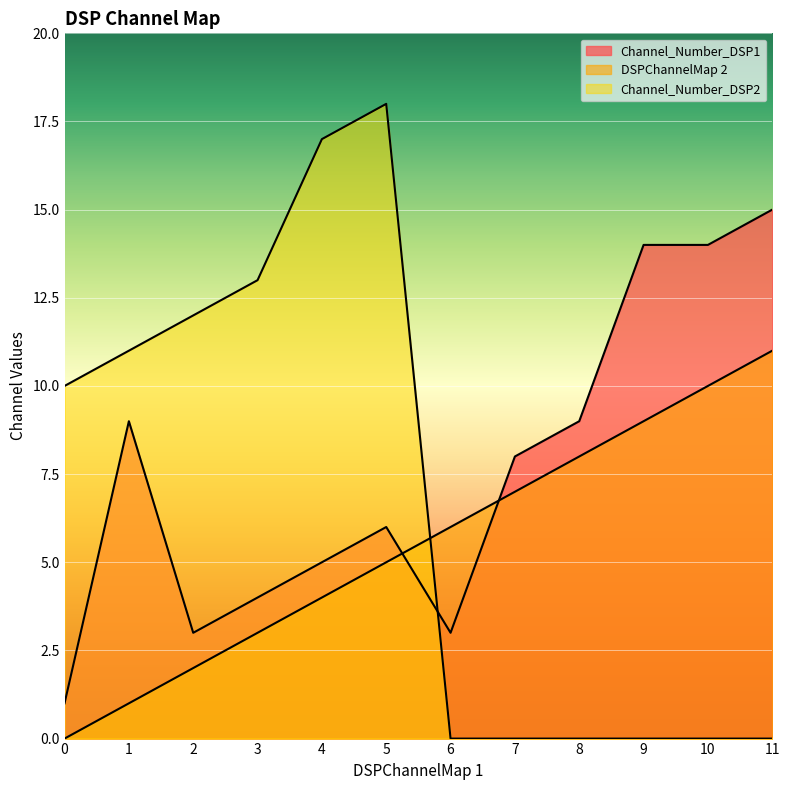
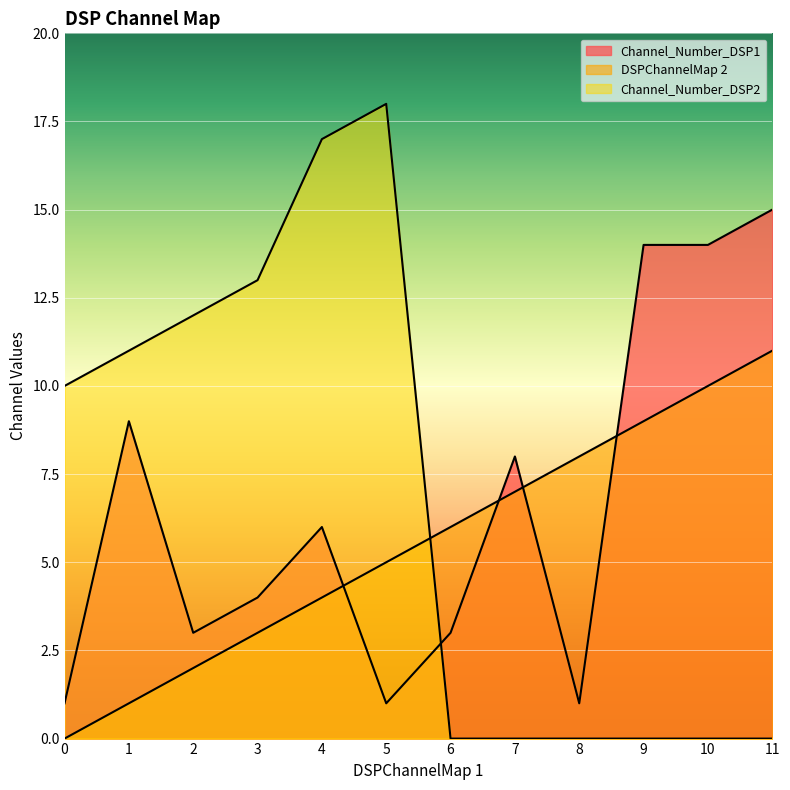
Channel_Number_DSP1, 4: 5 -> 6
Channel_Number_DSP1, 5: 6 -> 1
Channel_Number_DSP1, 8: 9 -> 1
